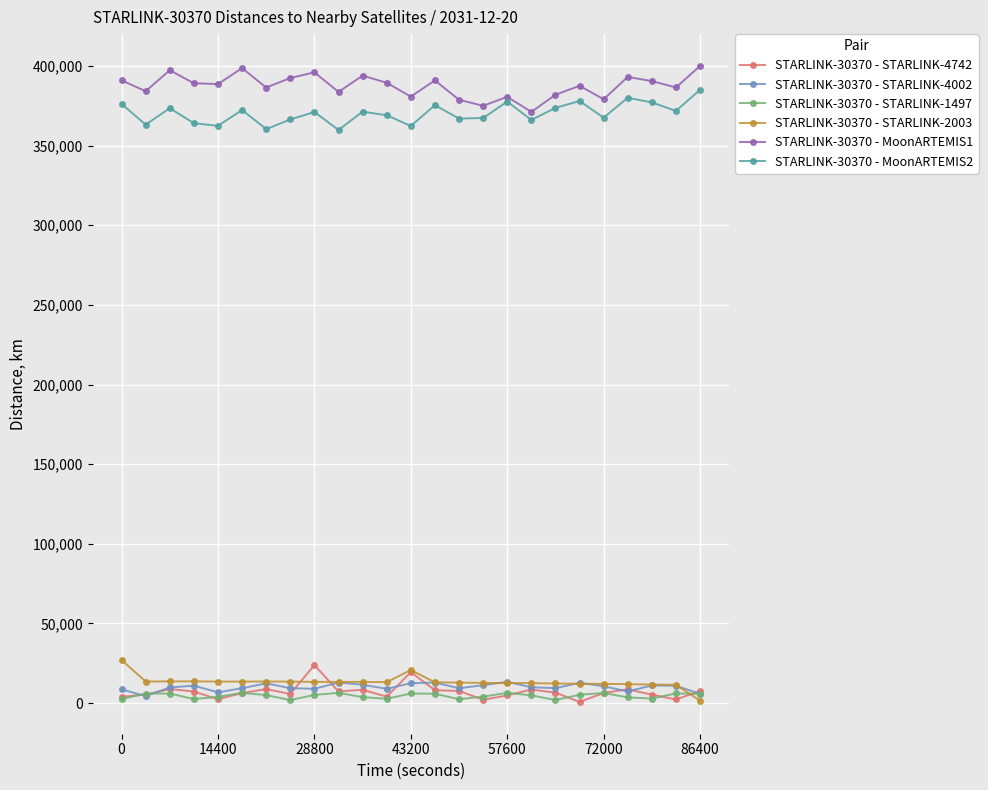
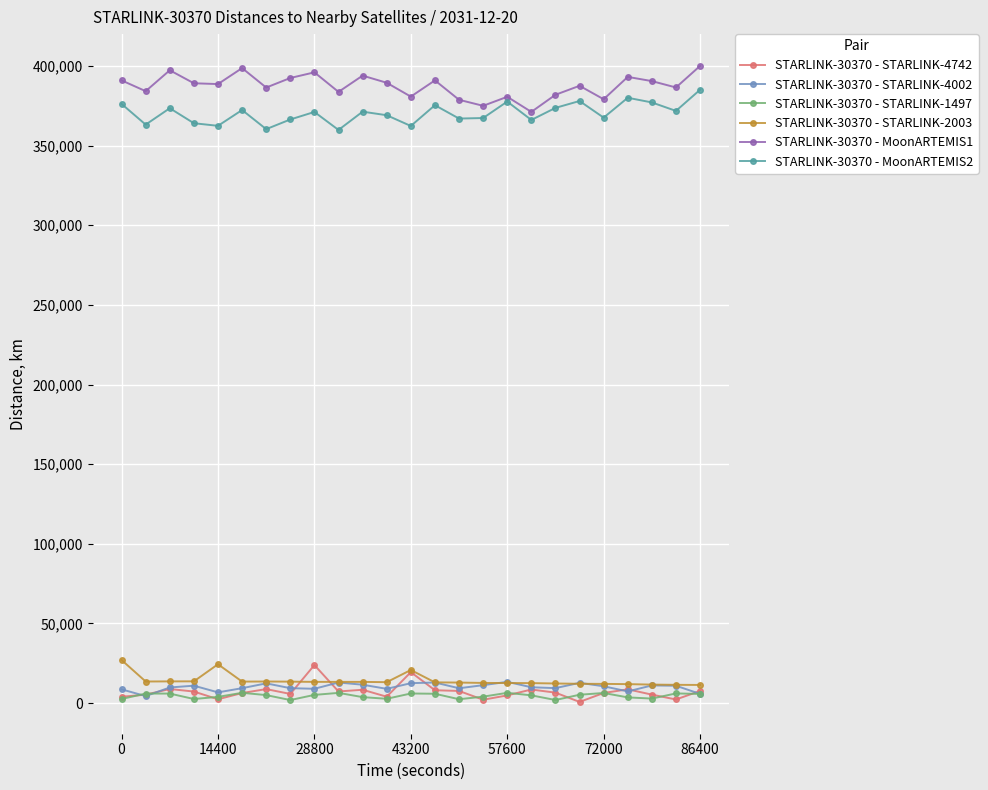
STARLINK-30370 - STARLINK-2003, 14400: 14,000 -> 24,000
STARLINK-30370 - STARLINK-2003, 86400: 1,000 -> 11,000
